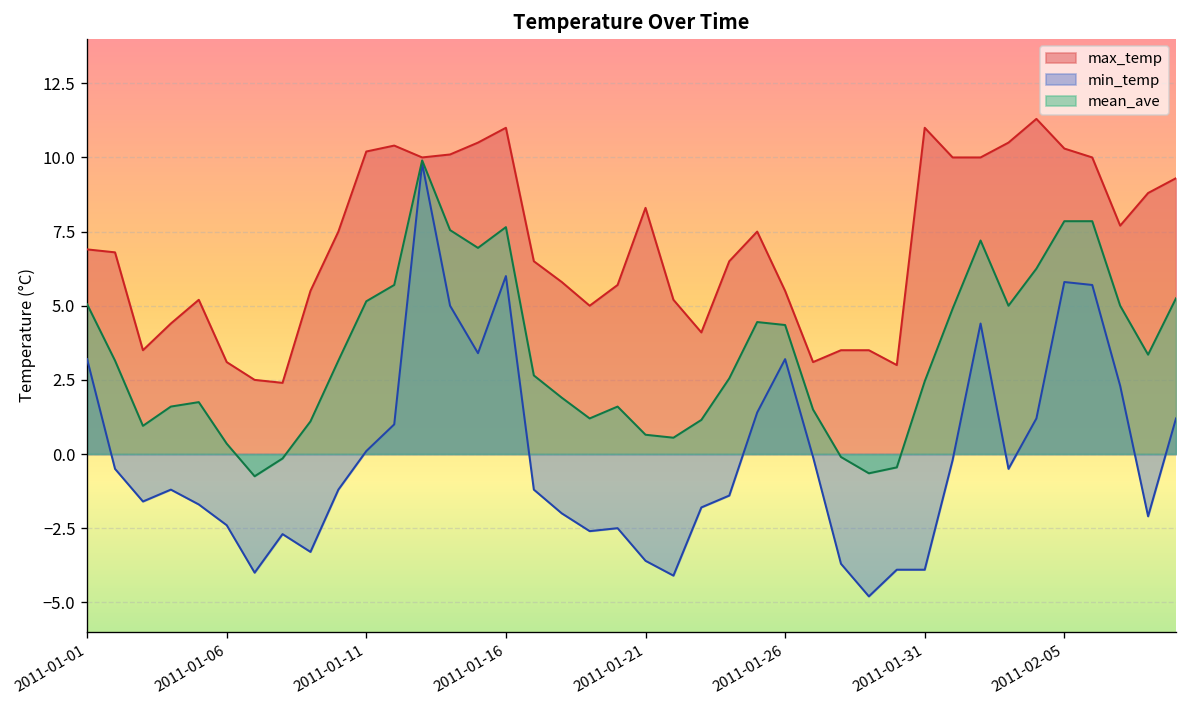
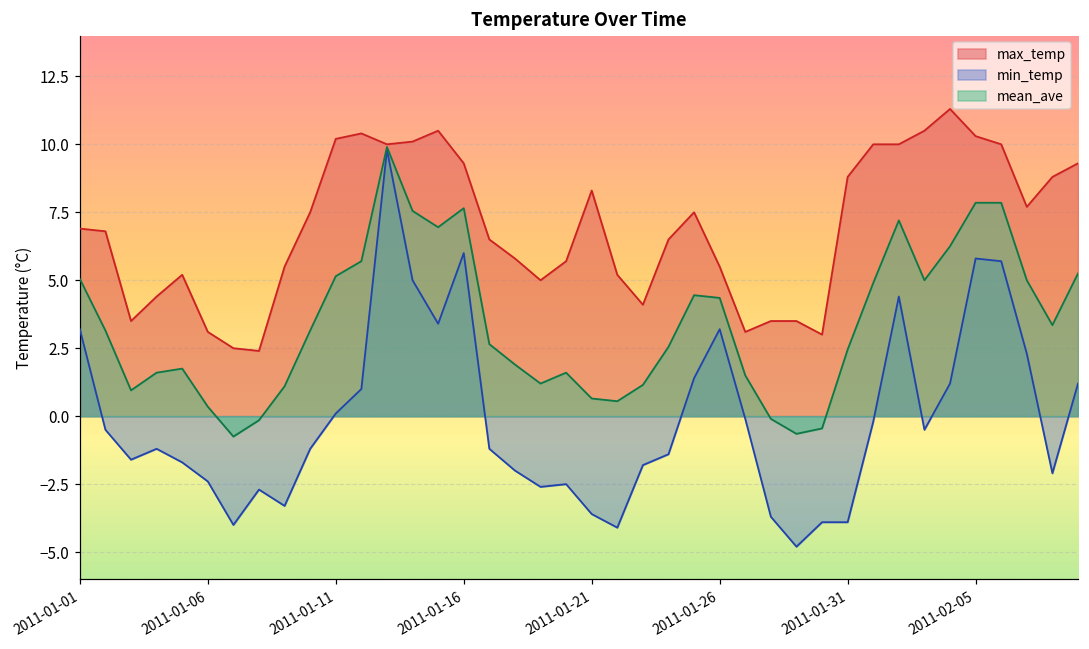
max_temp, 2011-01-16: 11.0 -> 9.3
max_temp, 2011-01-31: 11.0 -> 8.8
